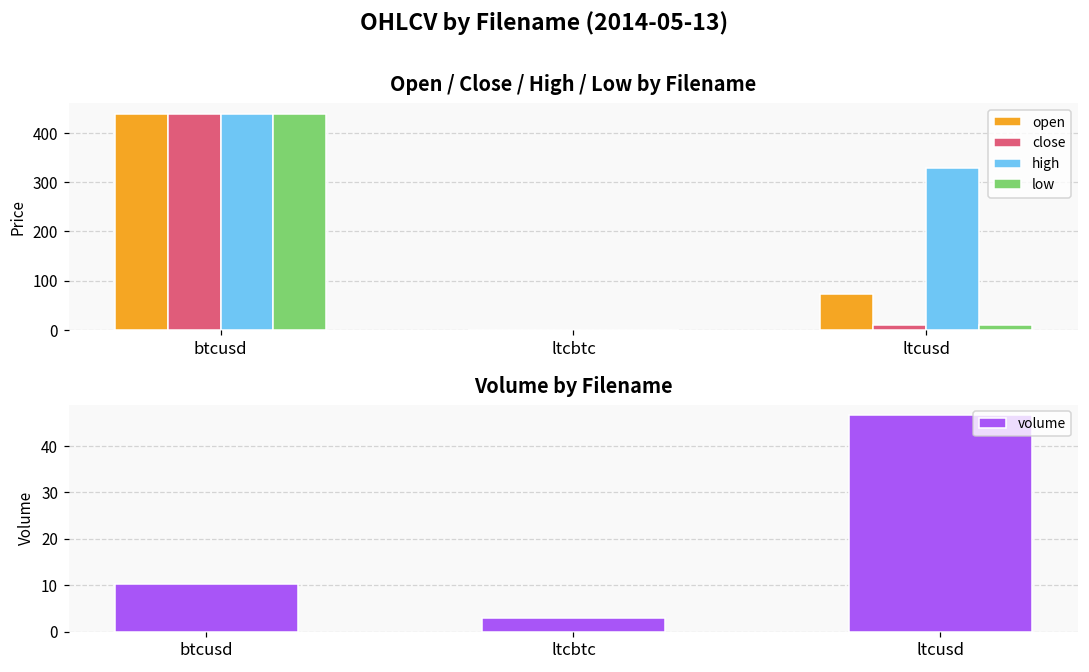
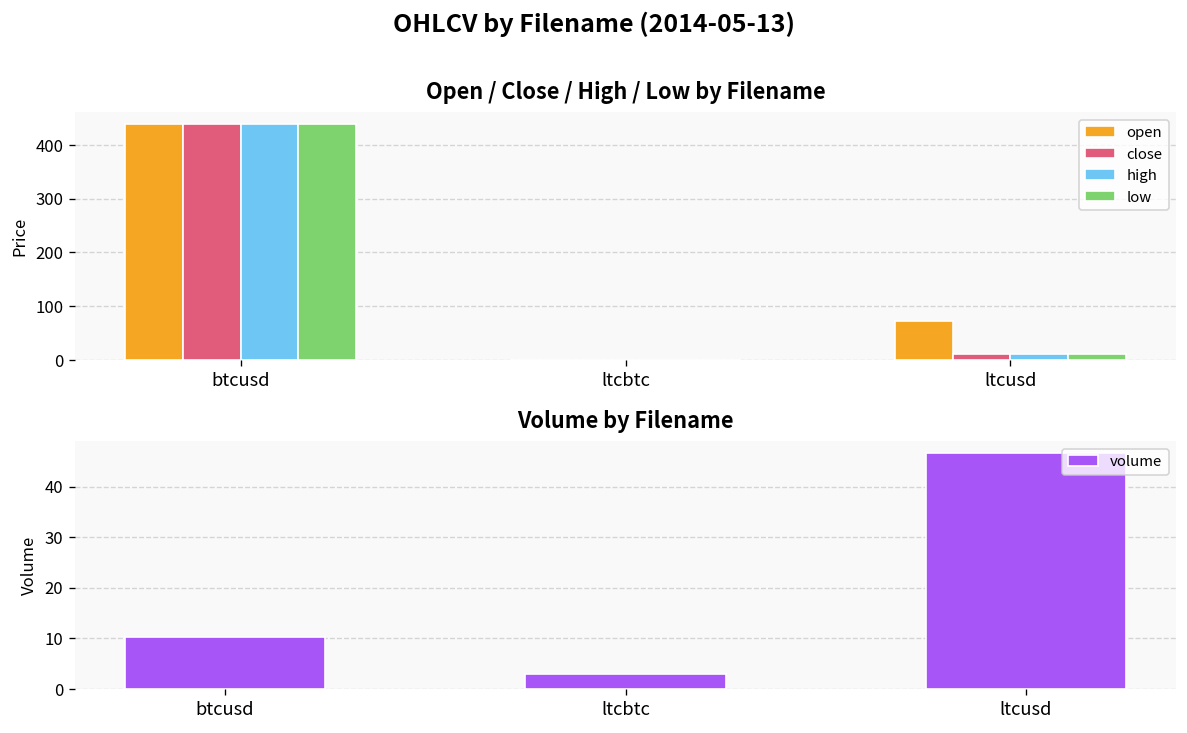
Open / Close / High / Low by Filename, high, ltcusd: 330 -> 10
